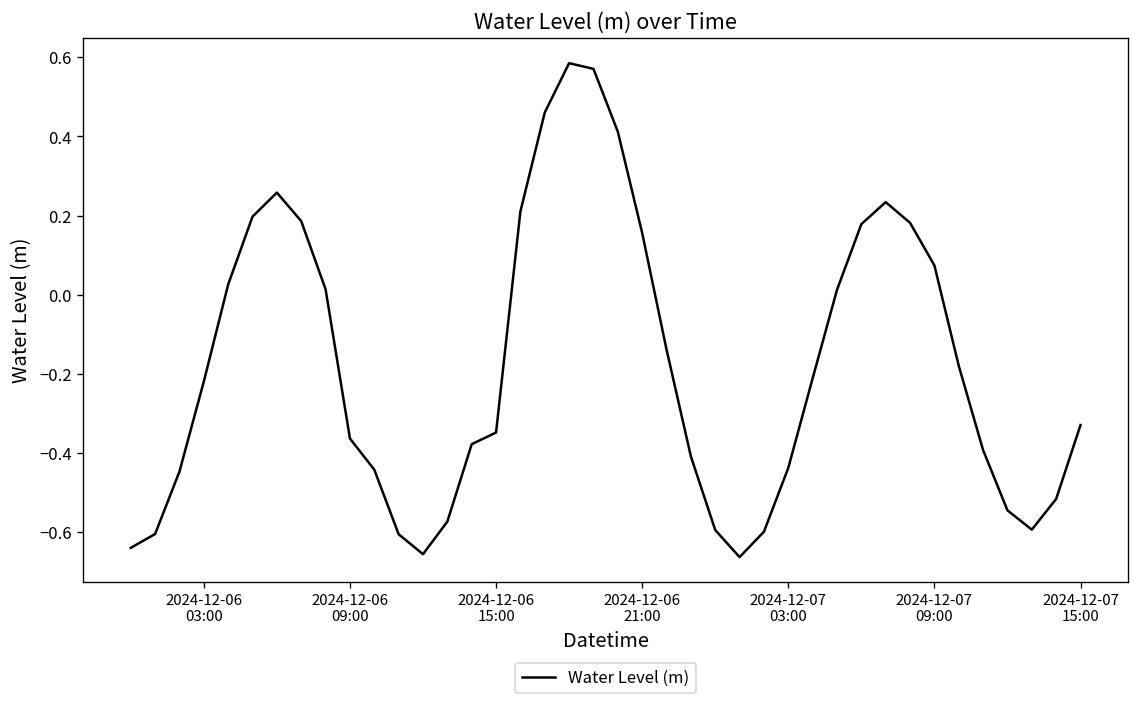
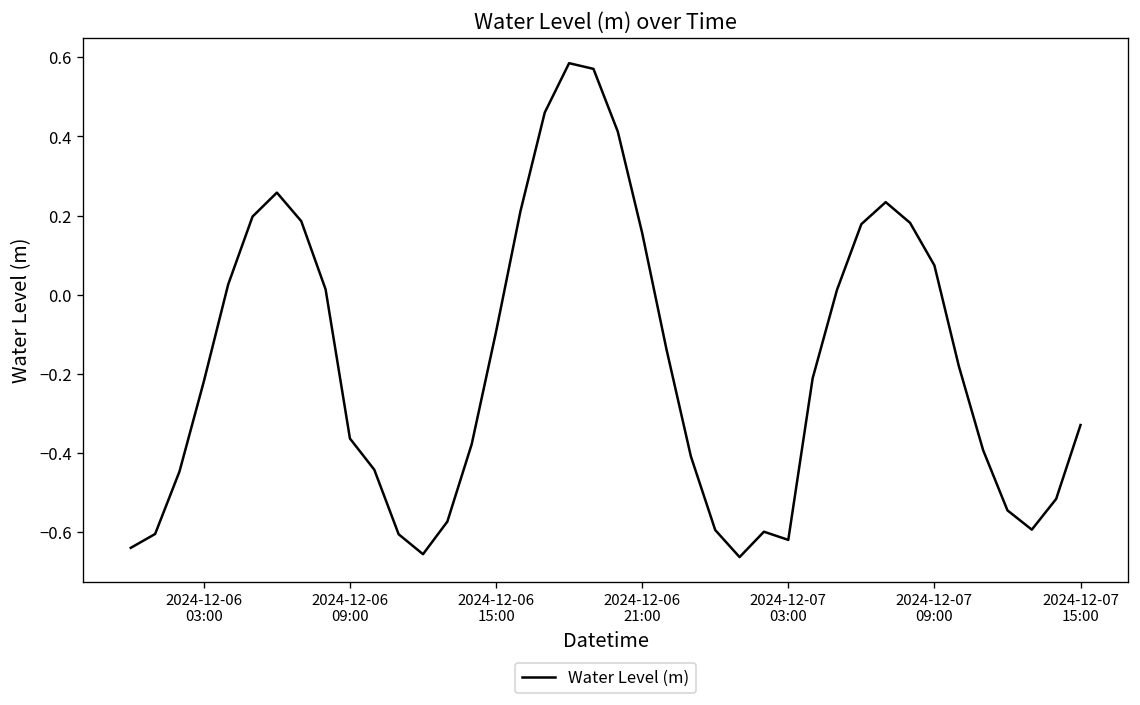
2024-12-06 15:00: -0.35 -> -0.09
2024-12-07 03:00: -0.44 -> -0.62
